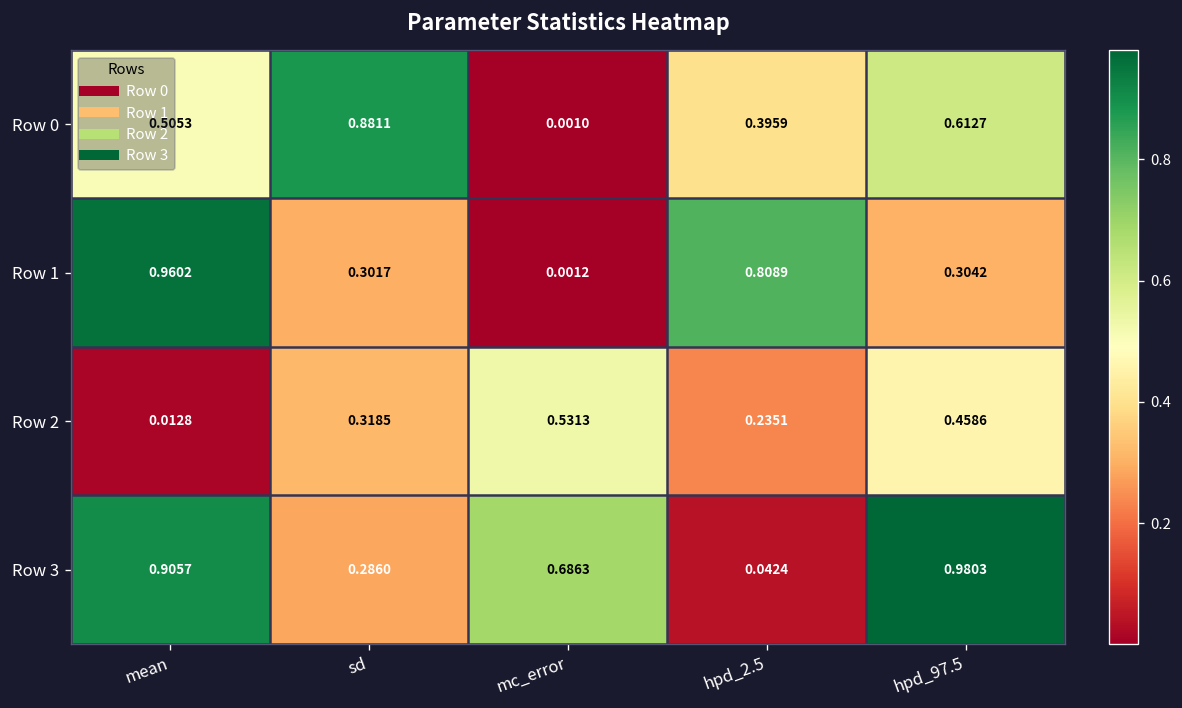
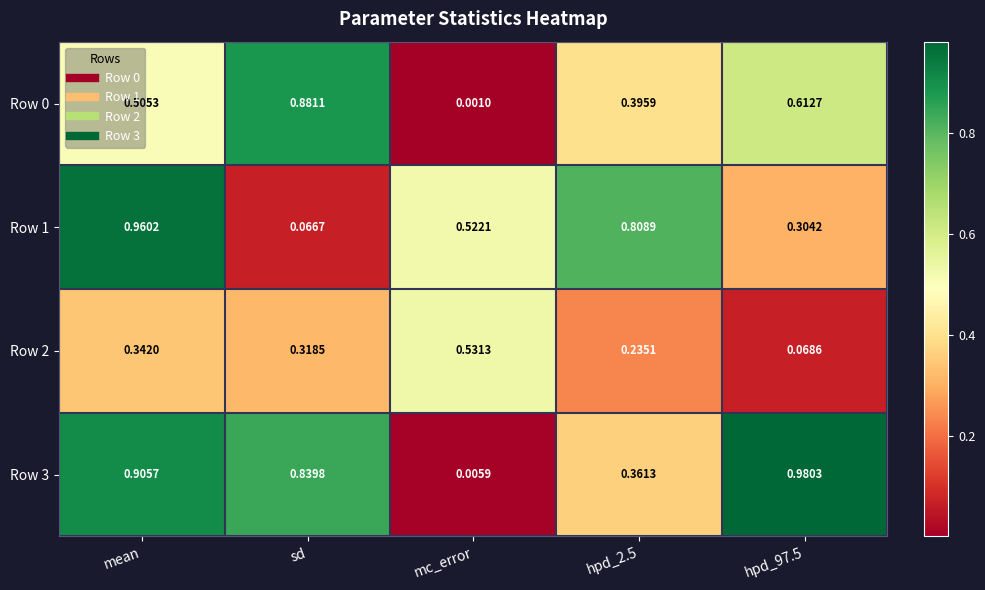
Row 1, sd: 0.3017 -> 0.0667
Row 1, mc_error: 0.0012 -> 0.5221
Row 2, mean: 0.0128 -> 0.3420
Row 2, hpd_97.5: 0.4586 -> 0.0686
Row 3, sd: 0.2860 -> 0.8398
Row 3, mc_error: 0.6863 -> 0.0059
Row 3, hpd_2.5: 0.0424 -> 0.3613
